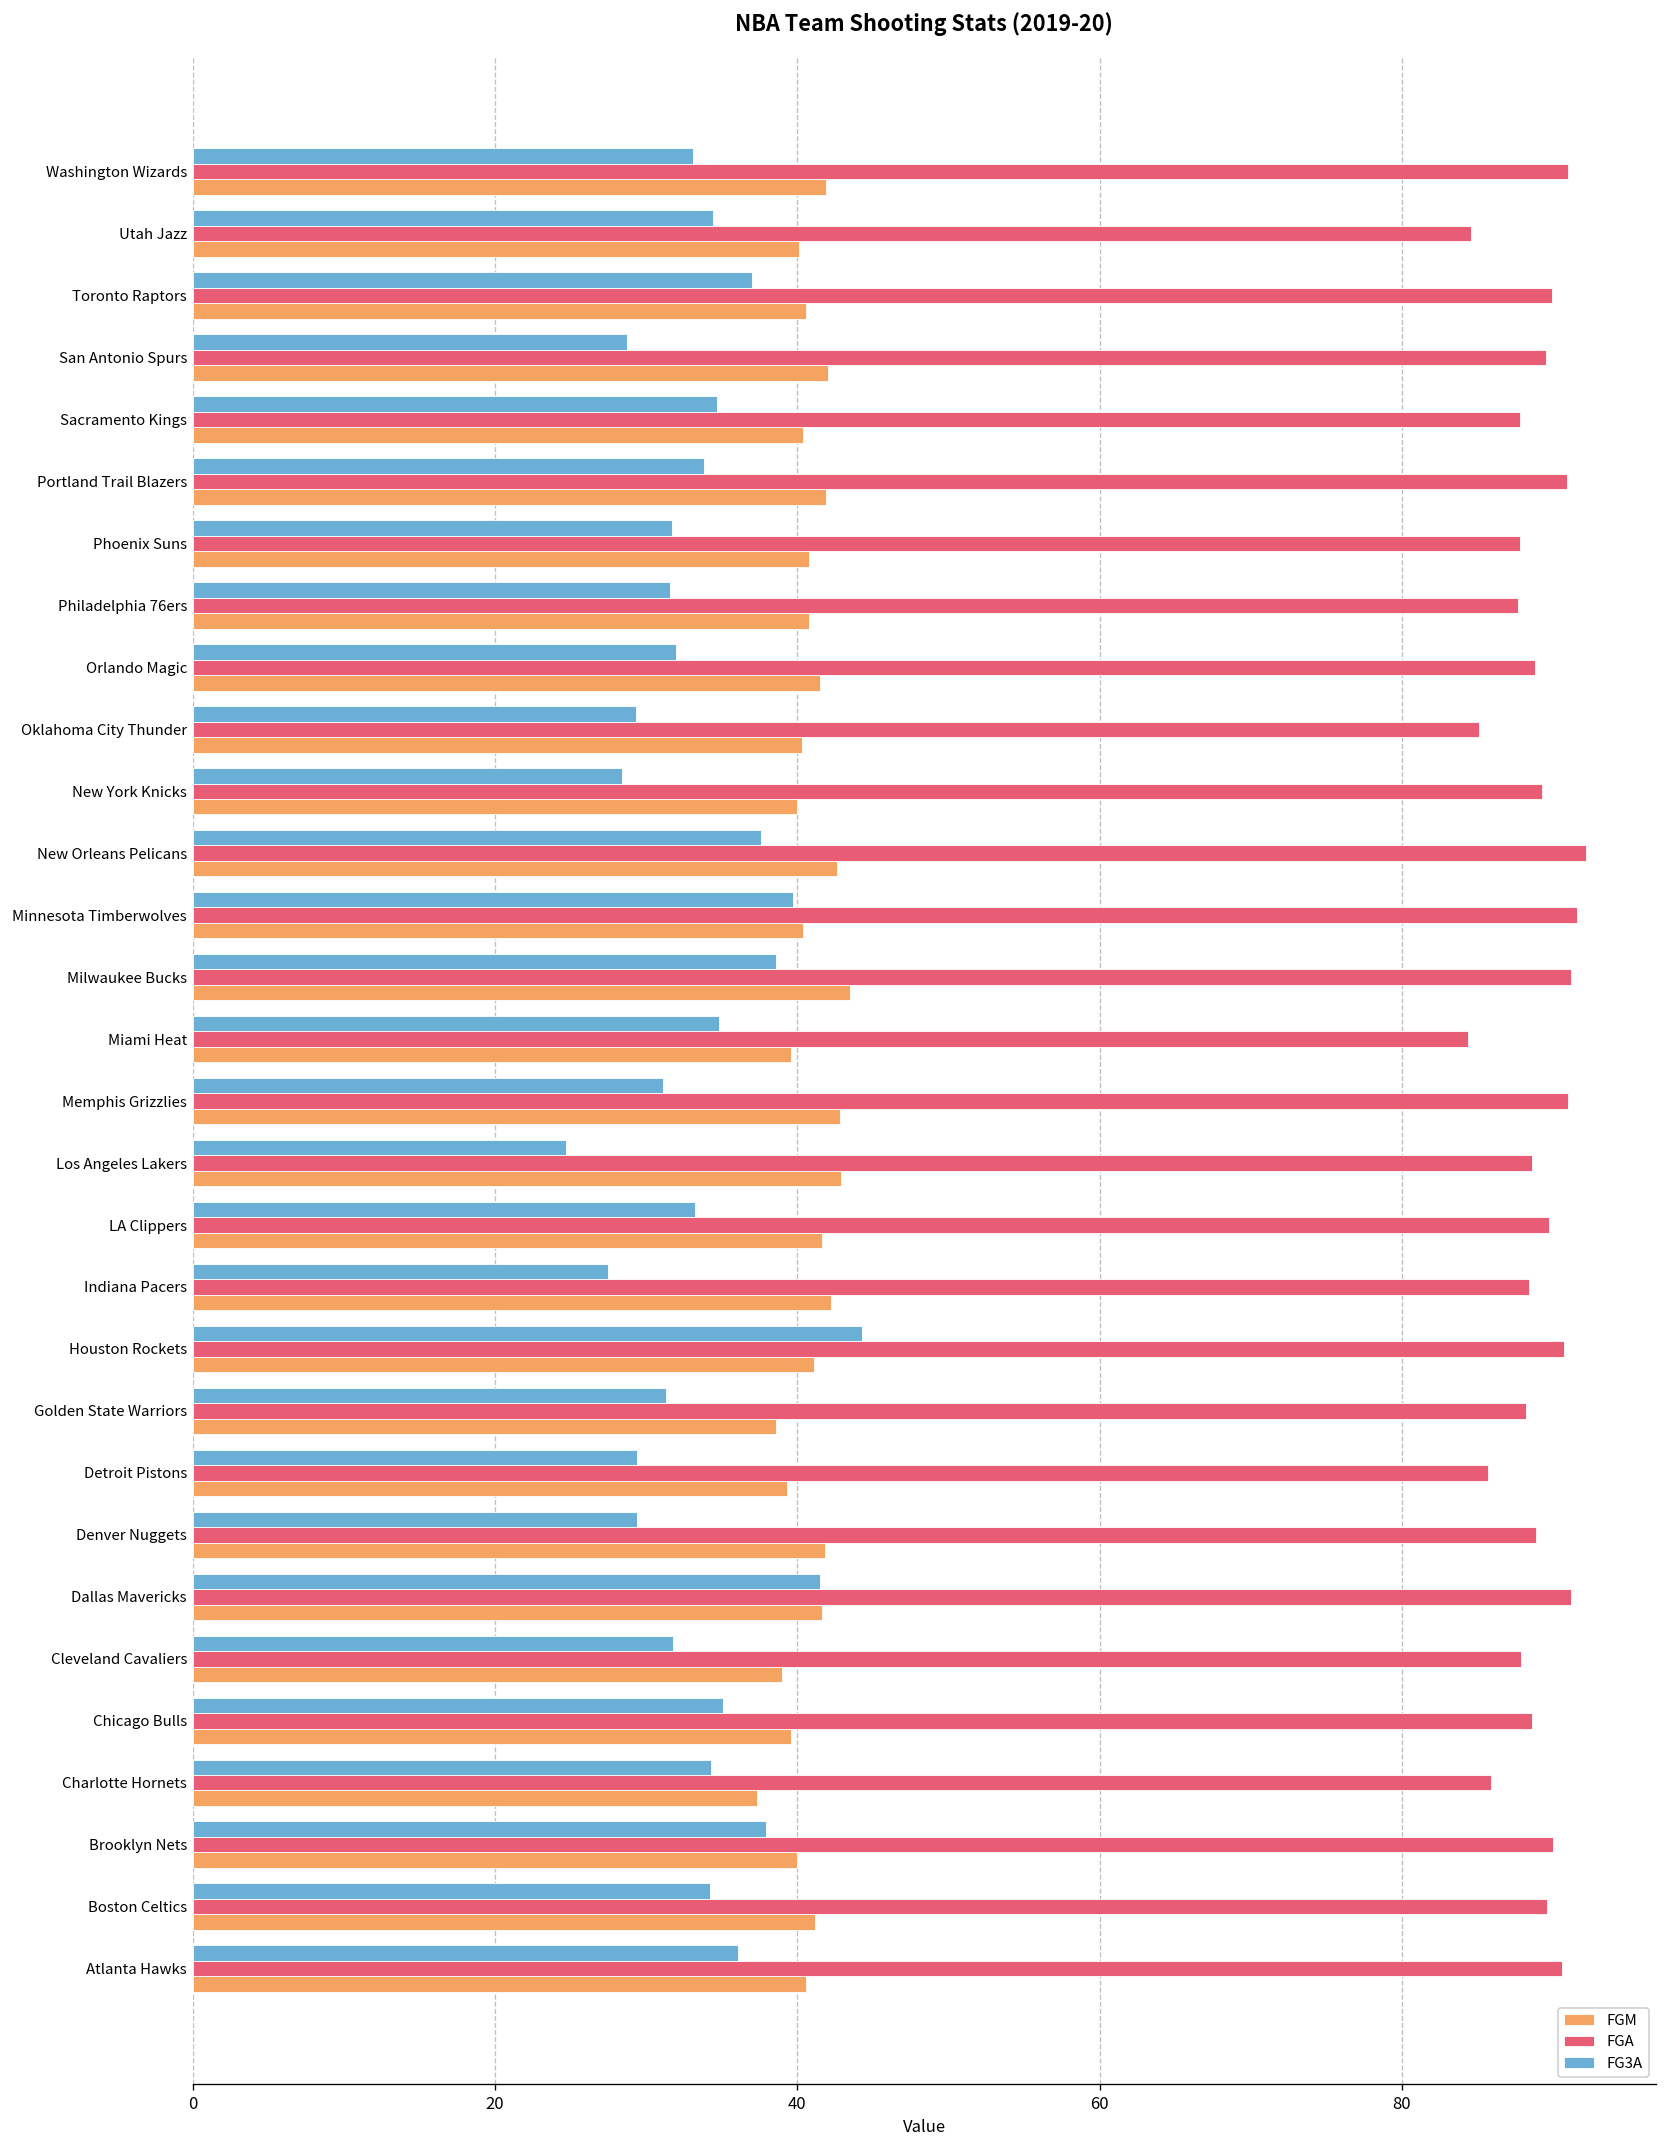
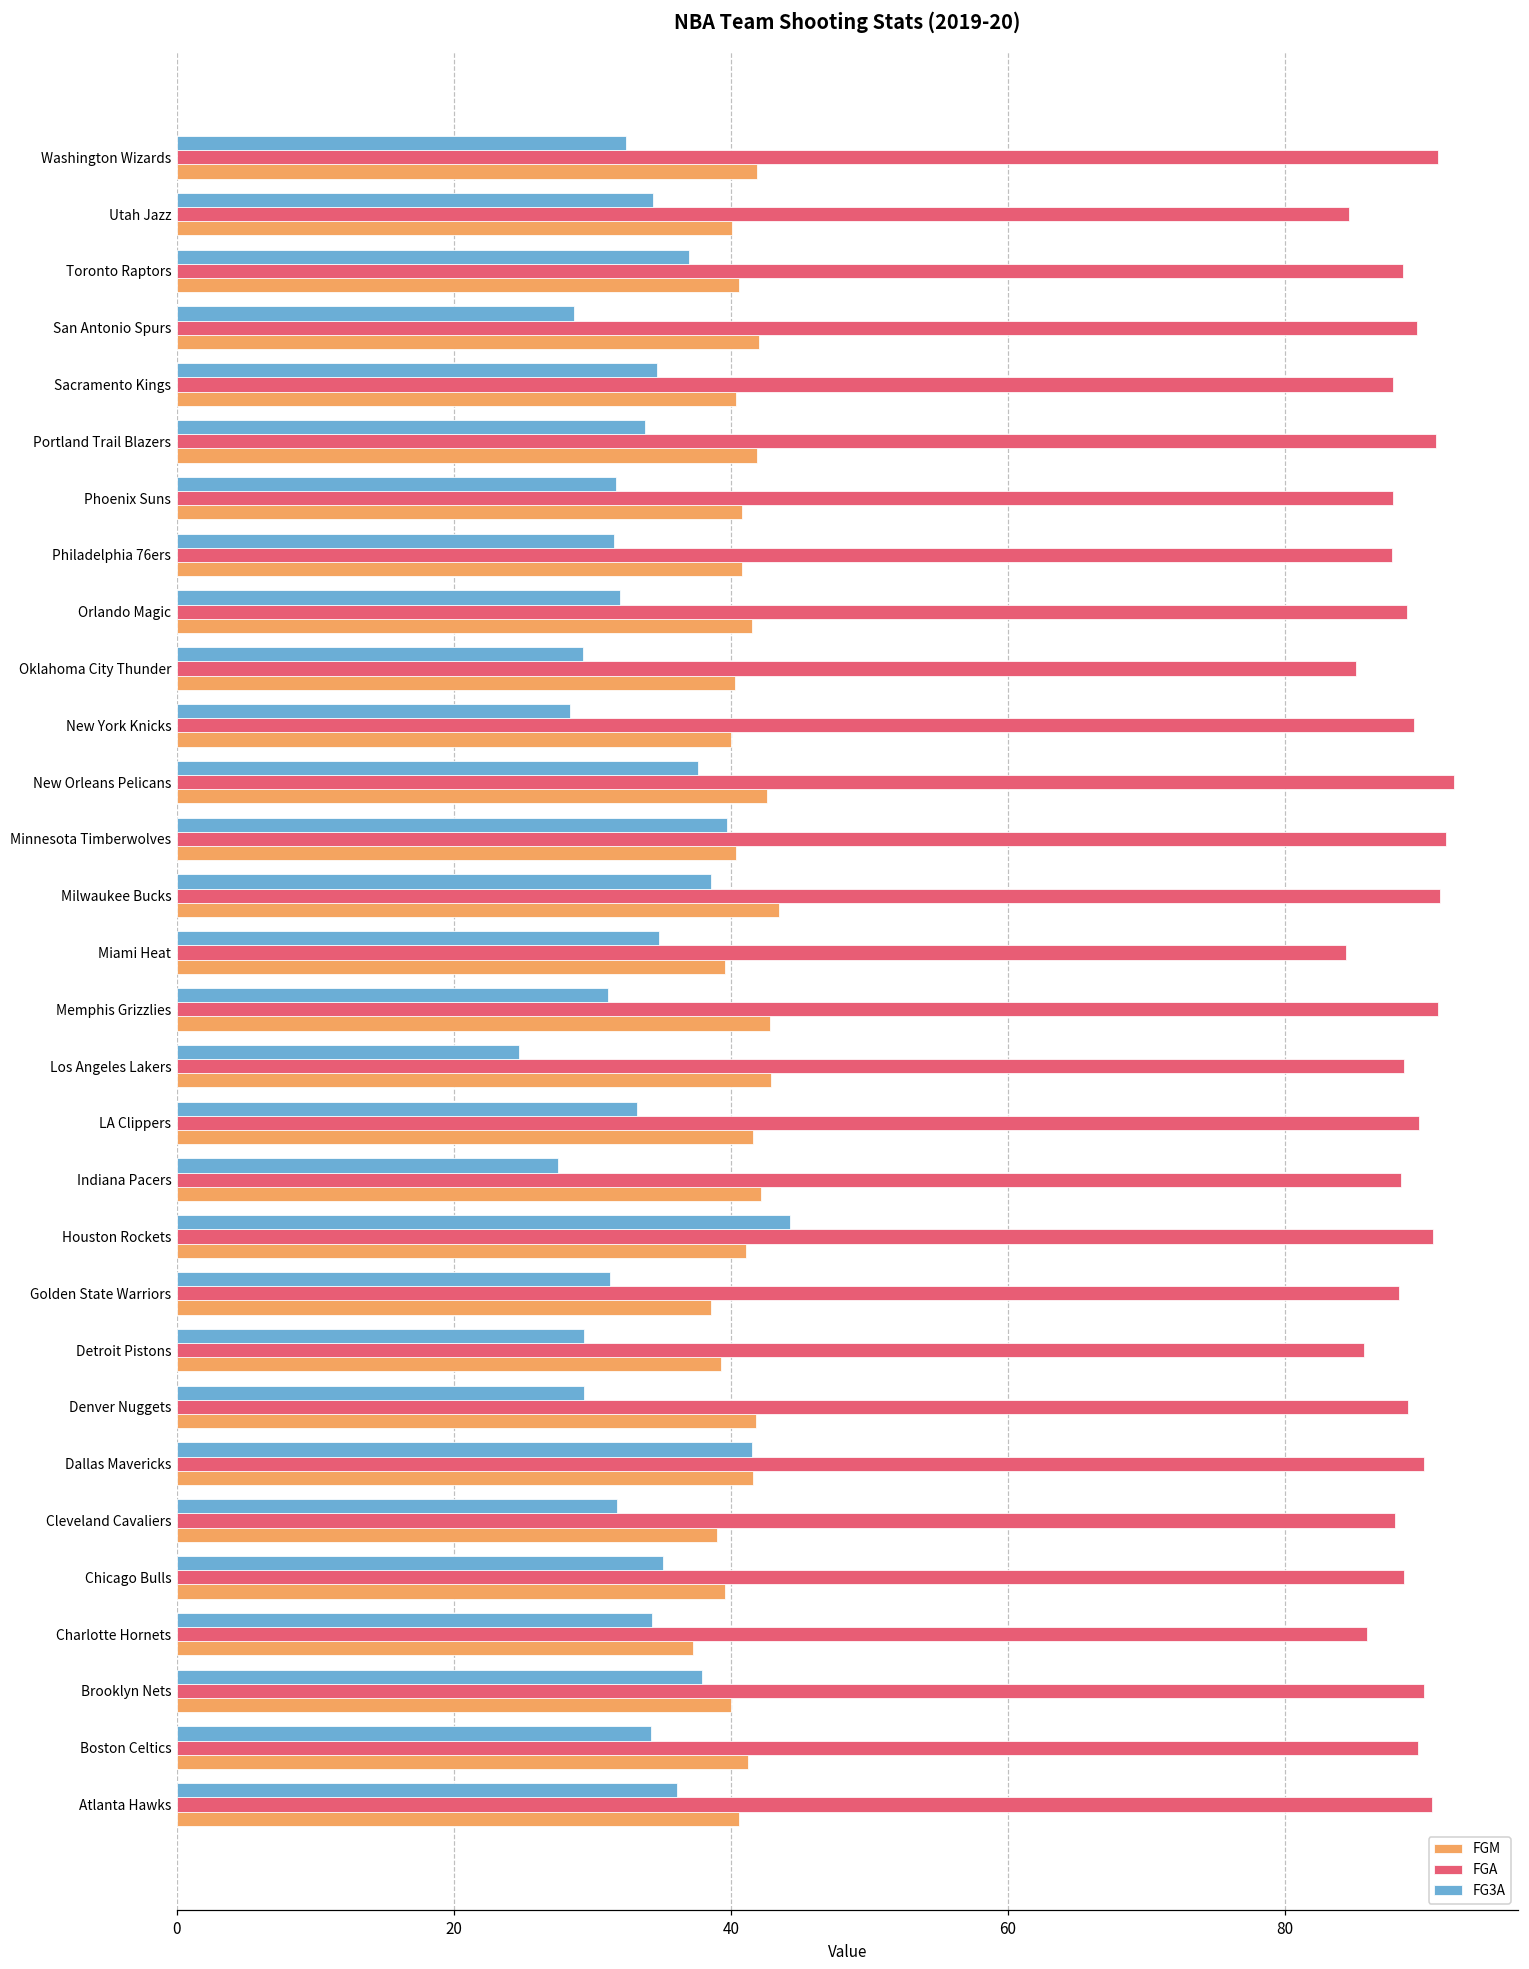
FG3A, Washington Wizards: 33.1 -> 32.4
FGA, Toronto Raptors: 89.9 -> 88.5
FGA, Dallas Mavericks: 91.2 -> 90.0
